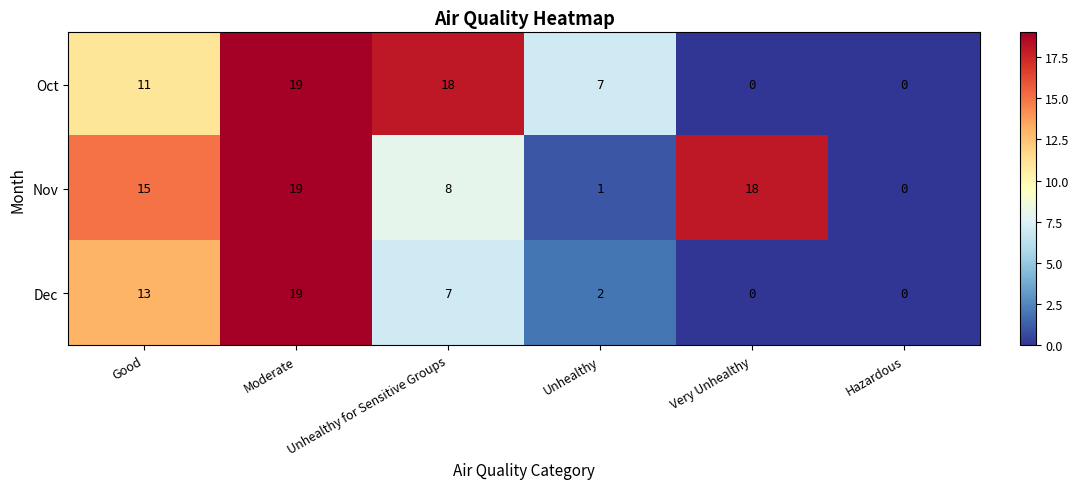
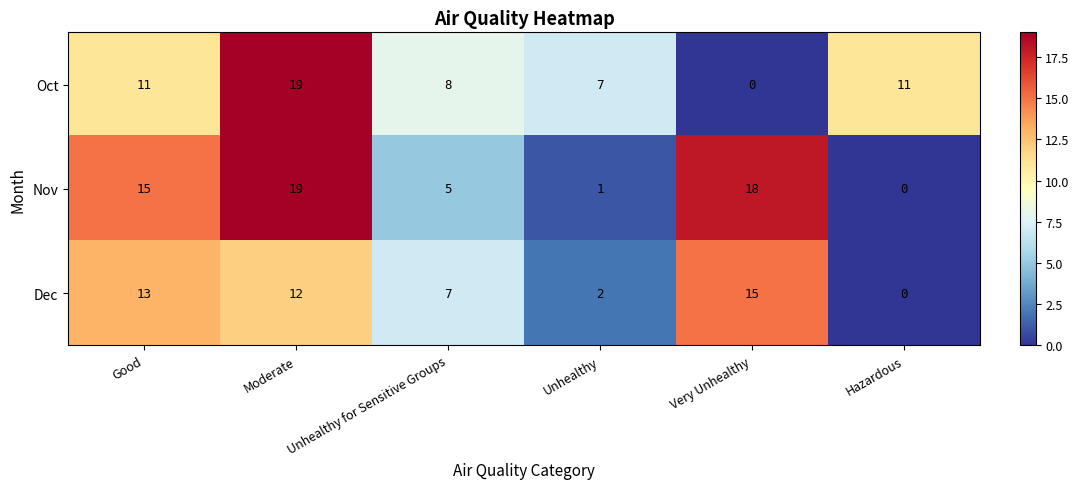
Oct, Unhealthy for Sensitive Groups: 18 -> 8
Oct, Hazardous: 0 -> 11
Nov, Unhealthy for Sensitive Groups: 8 -> 5
Dec, Moderate: 19 -> 12
Dec, Very Unhealthy: 0 -> 15
